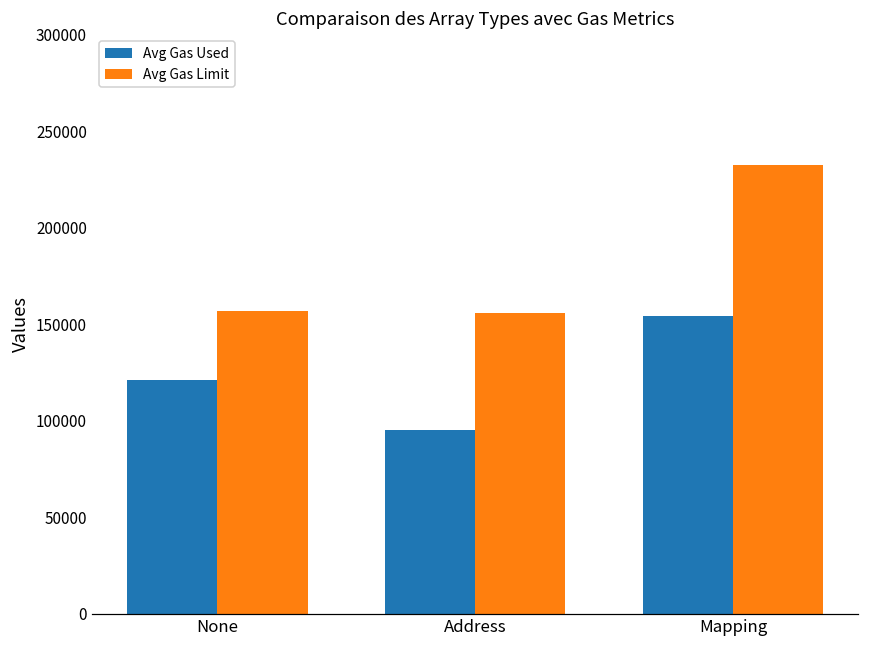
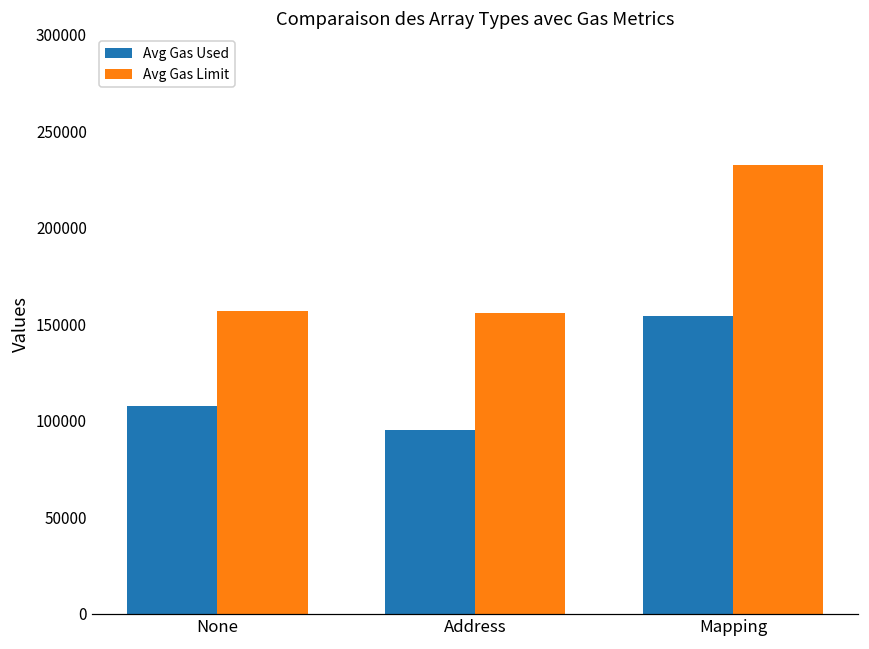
Avg Gas Used, None: 121000 -> 108000
